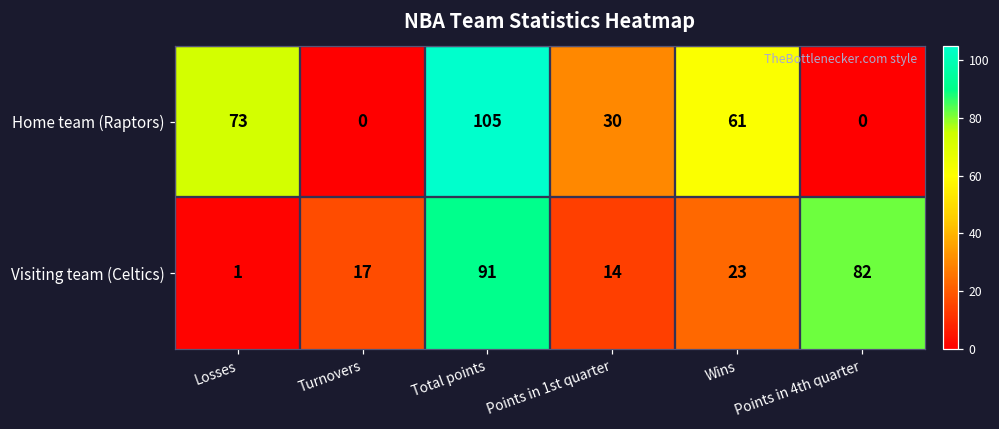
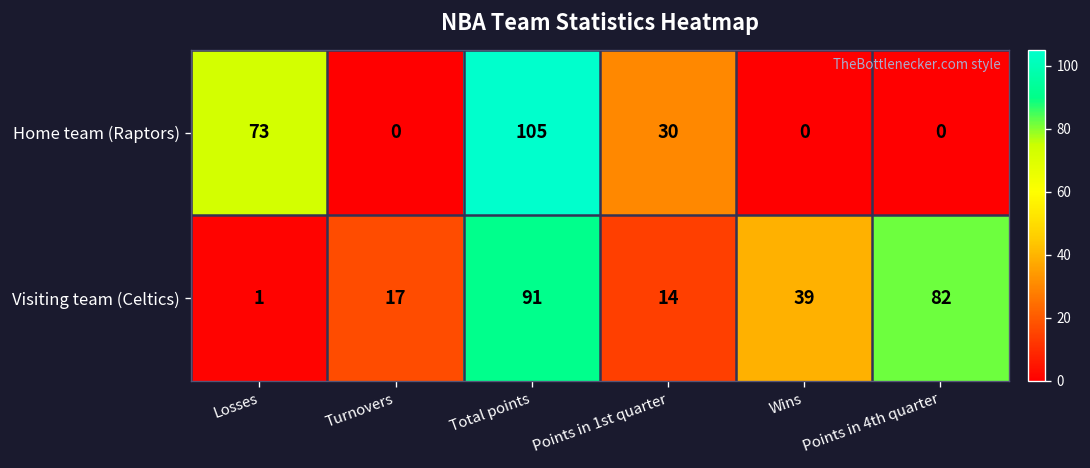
Home team (Raptors), Wins: 61 -> 0
Visiting team (Celtics), Wins: 23 -> 39
